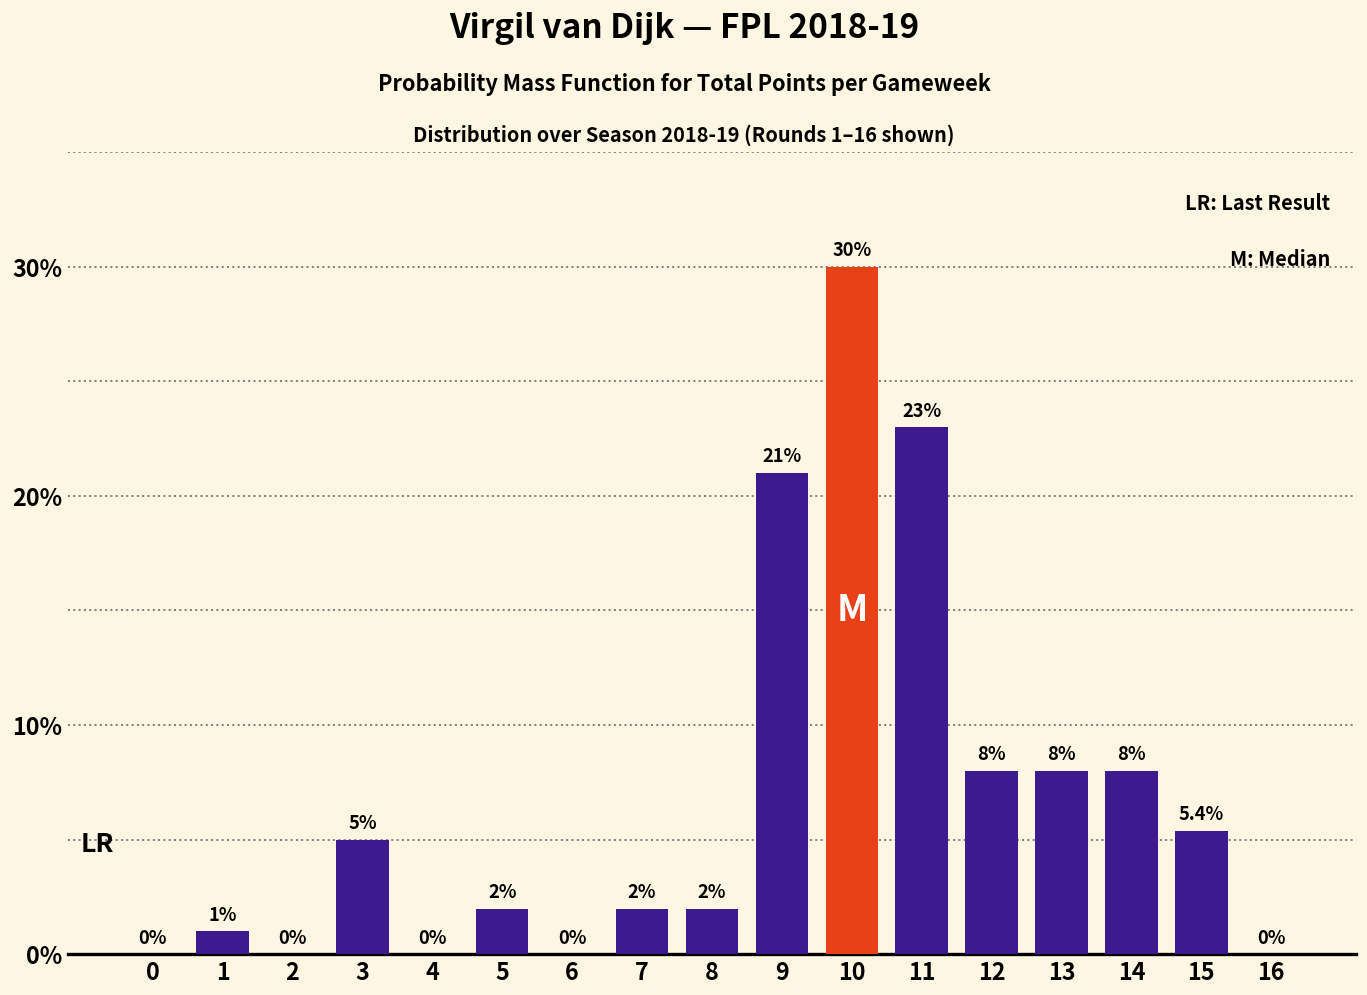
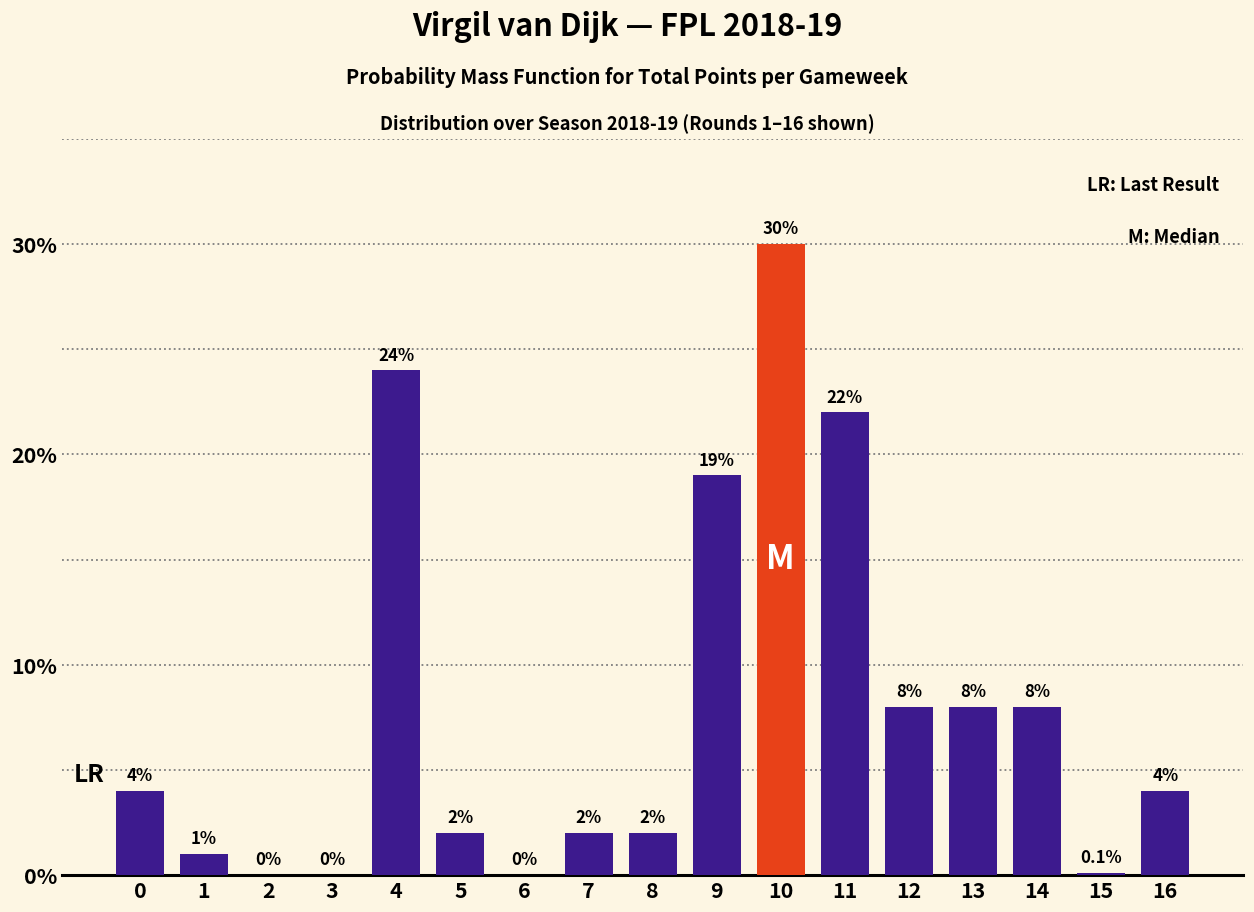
0: 0% -> 4%
3: 5% -> 0%
4: 0% -> 24%
9: 21% -> 19%
11: 23% -> 22%
15: 5.4% -> 0.1%
16: 0% -> 4%
